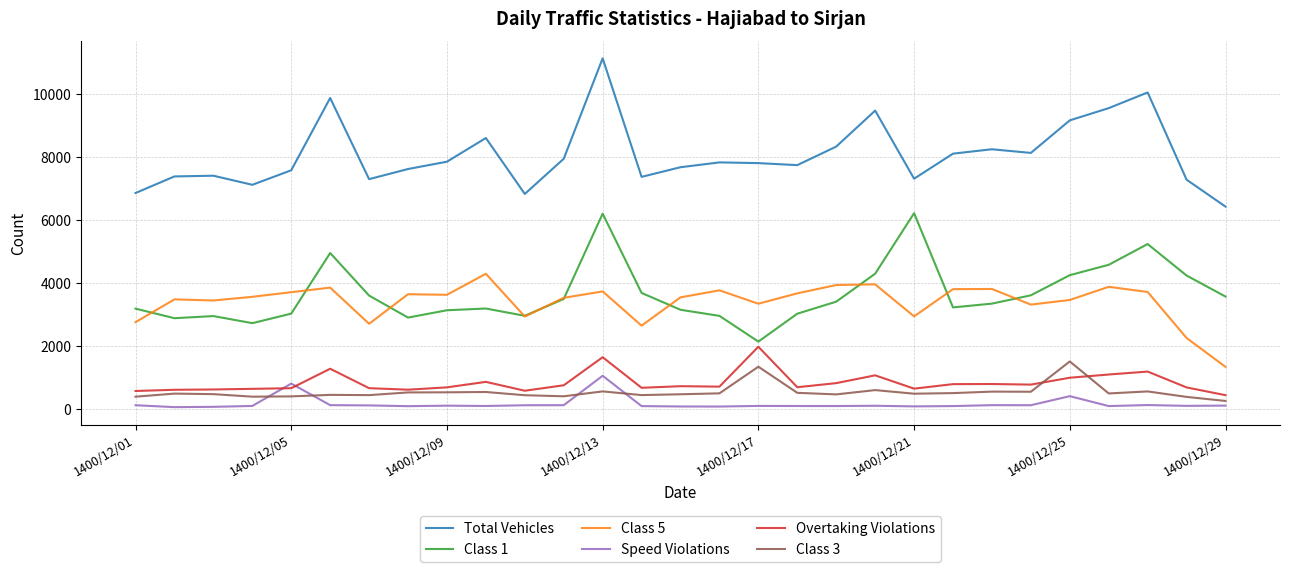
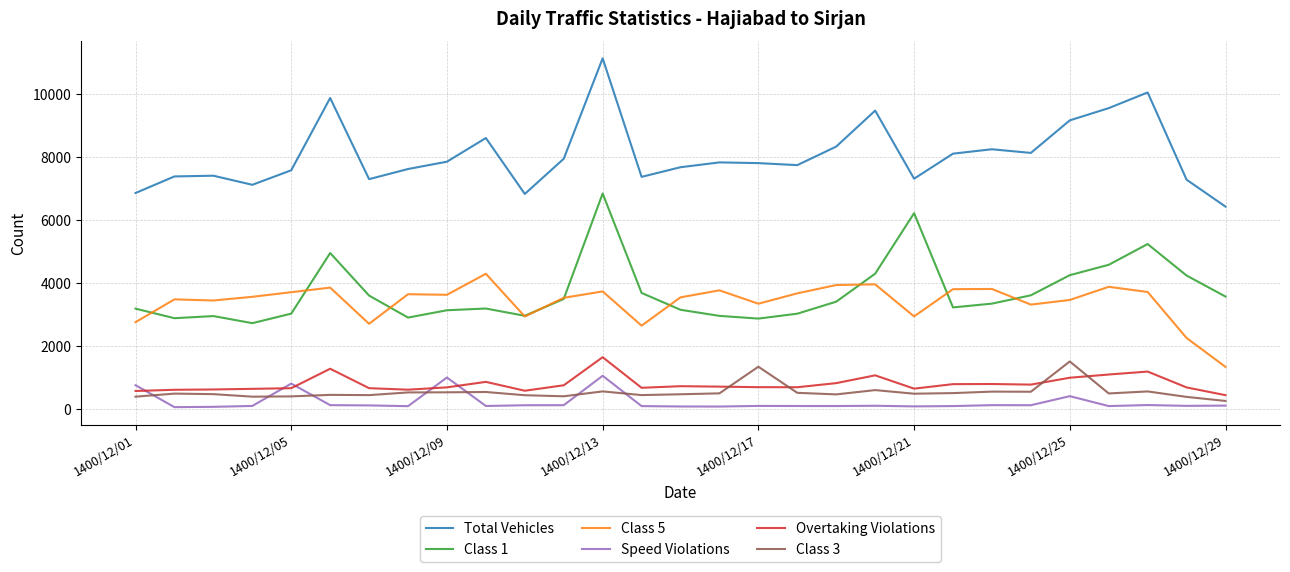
Speed Violations, 1400/12/01: 100 -> 800
Speed Violations, 1400/12/09: 100 -> 1000
Class 1, 1400/12/13: 6200 -> 6800
Class 1, 1400/12/17: 2100 -> 2900
Overtaking Violations, 1400/12/17: 2000 -> 700
